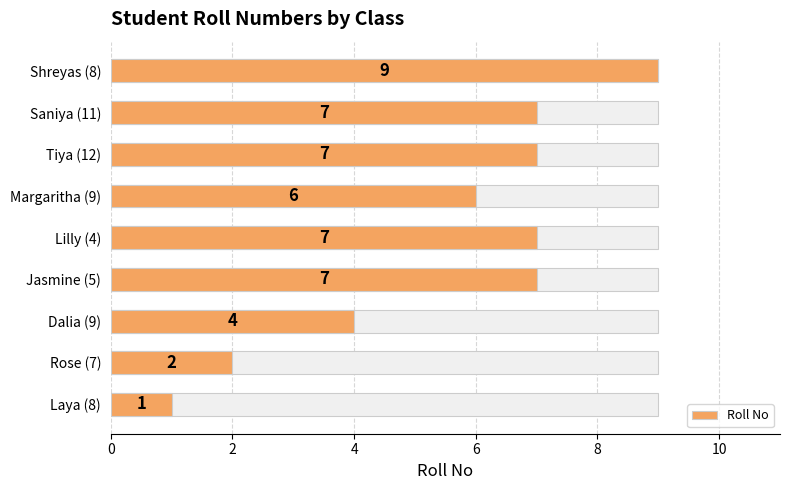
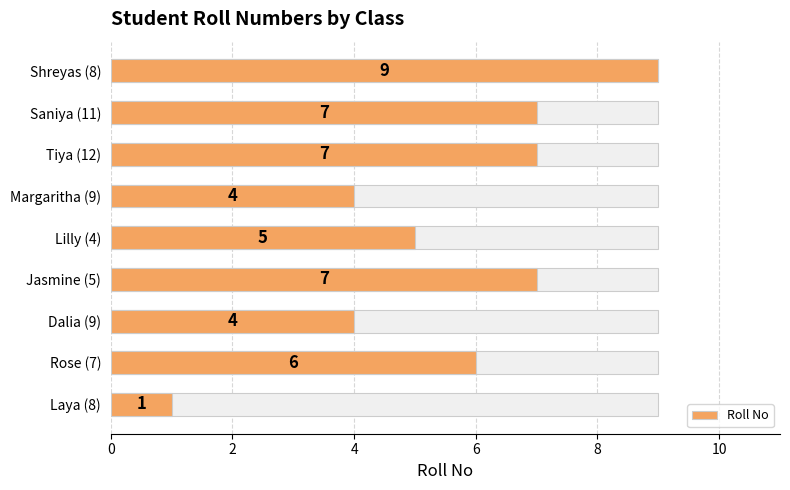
Roll No, Margaritha (9): 6 -> 4
Roll No, Lilly (4): 7 -> 5
Roll No, Rose (7): 2 -> 6
